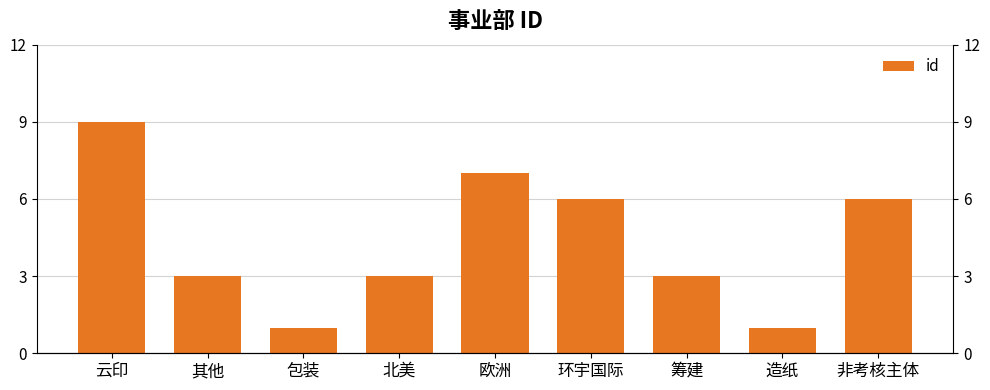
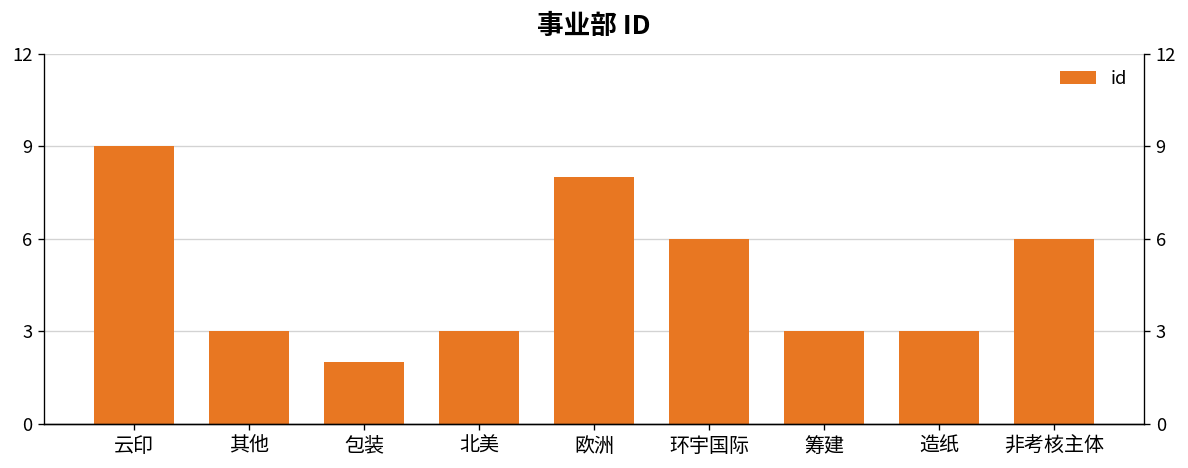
包装: 1 -> 2
欧洲: 7 -> 8
造纸: 1 -> 3
